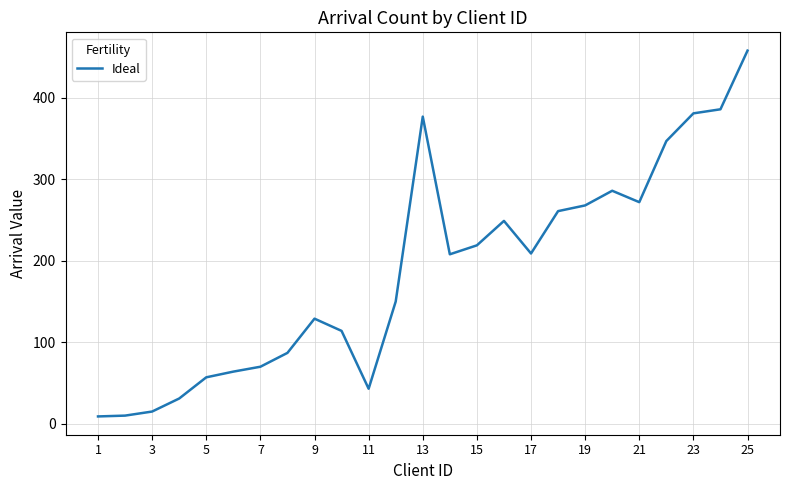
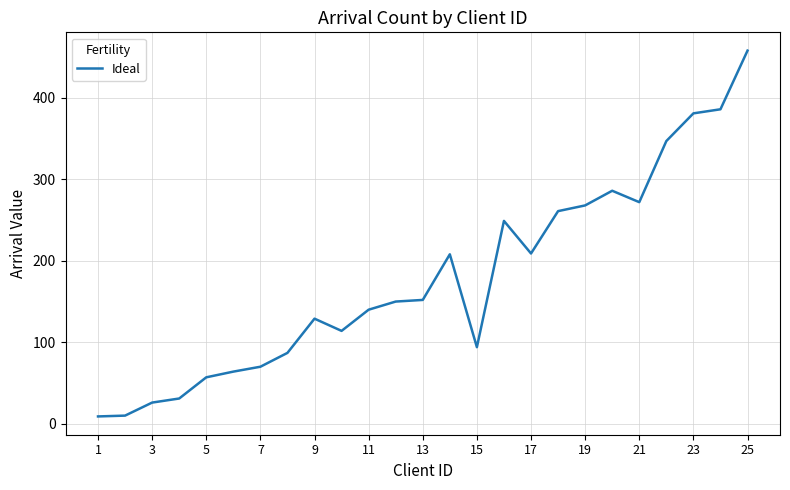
3: 20 -> 30
11: 40 -> 140
13: 380 -> 150
15: 220 -> 90
